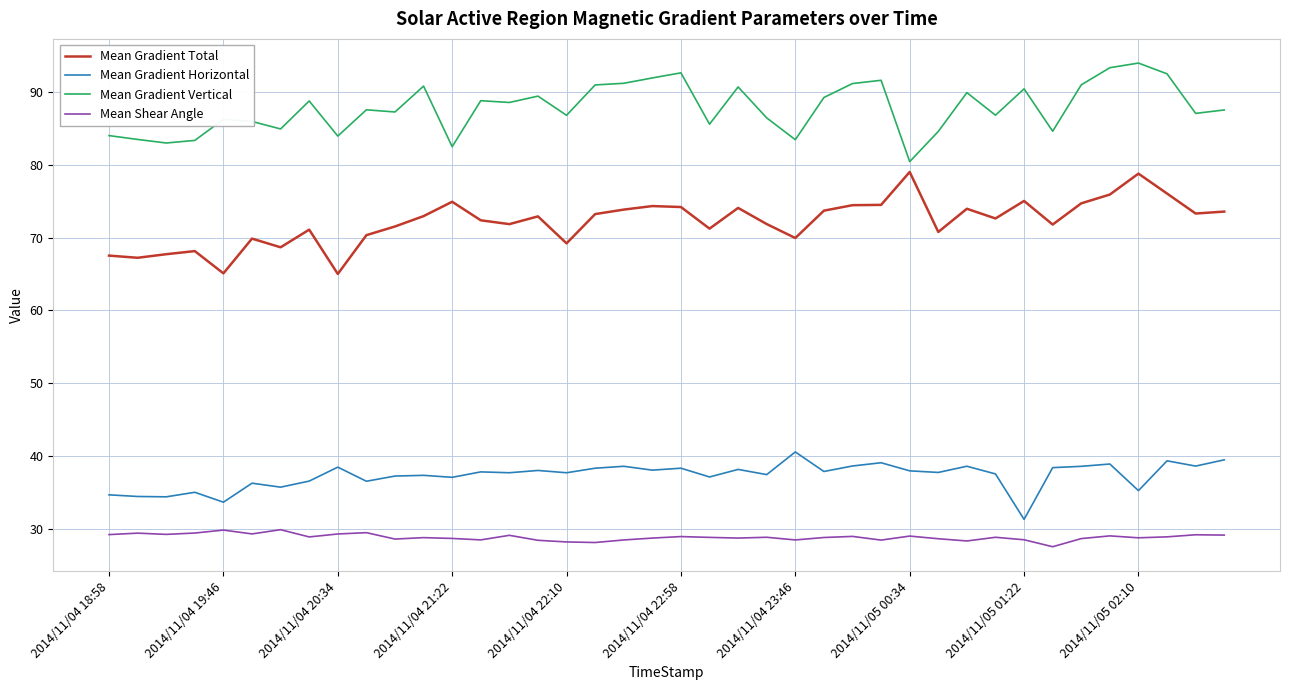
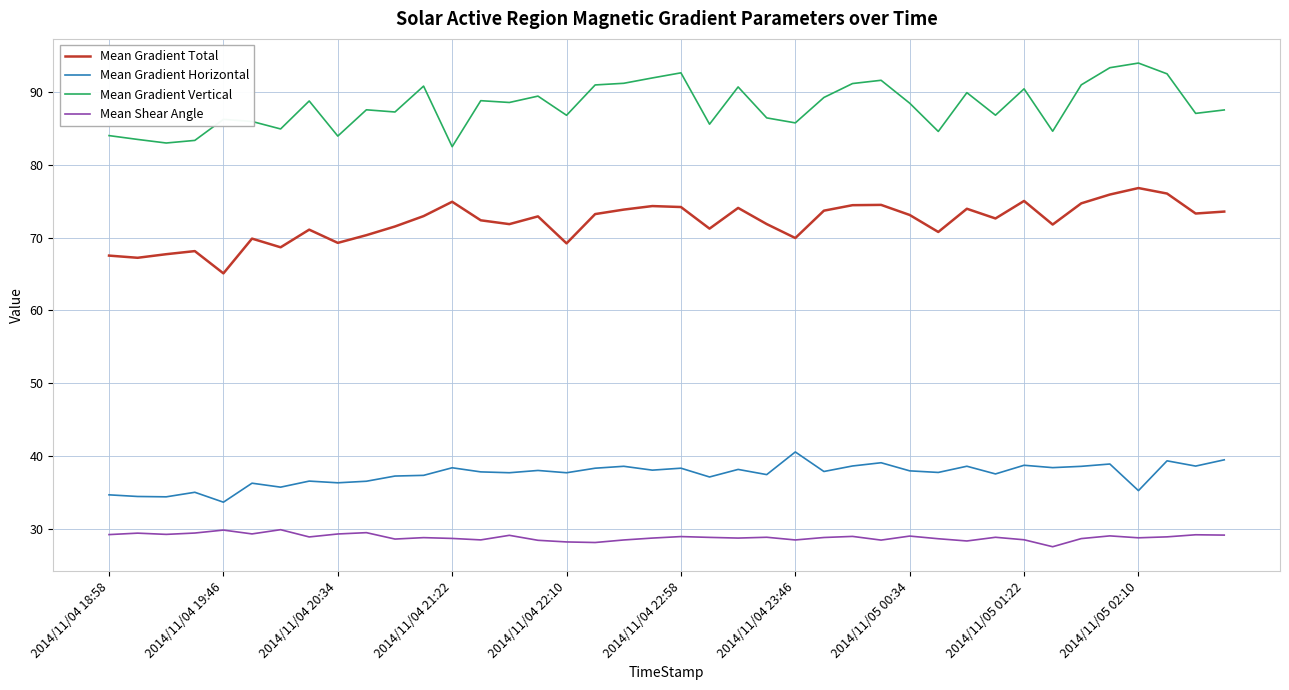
Mean Gradient Total, 2014/11/04 20:34: 65 -> 69
Mean Gradient Horizontal, 2014/11/04 20:34: 38 -> 36
Mean Gradient Horizontal, 2014/11/04 21:22: 37 -> 38
Mean Gradient Vertical, 2014/11/04 23:46: 83 -> 86
Mean Gradient Total, 2014/11/05 00:34: 79 -> 73
Mean Gradient Vertical, 2014/11/05 00:34: 80 -> 88
Mean Gradient Horizontal, 2014/11/05 01:22: 31 -> 39
Mean Gradient Total, 2014/11/05 02:10: 79 -> 77
